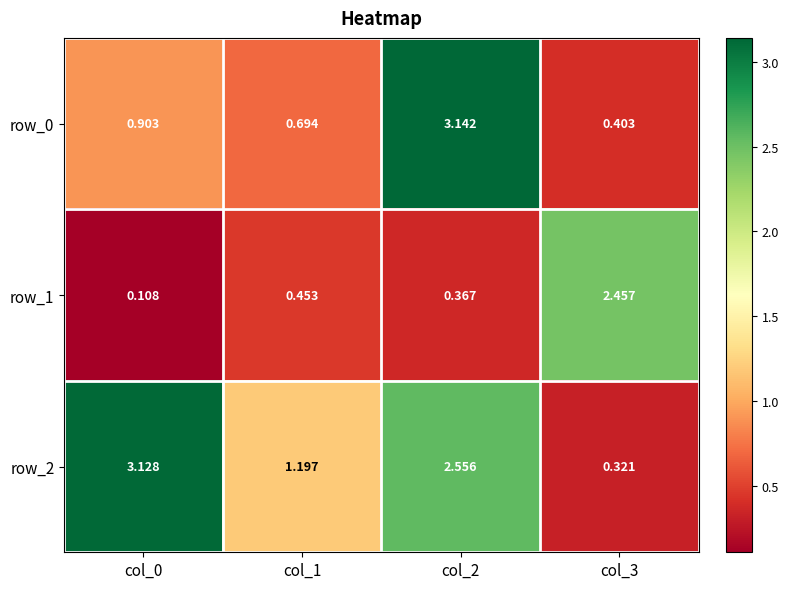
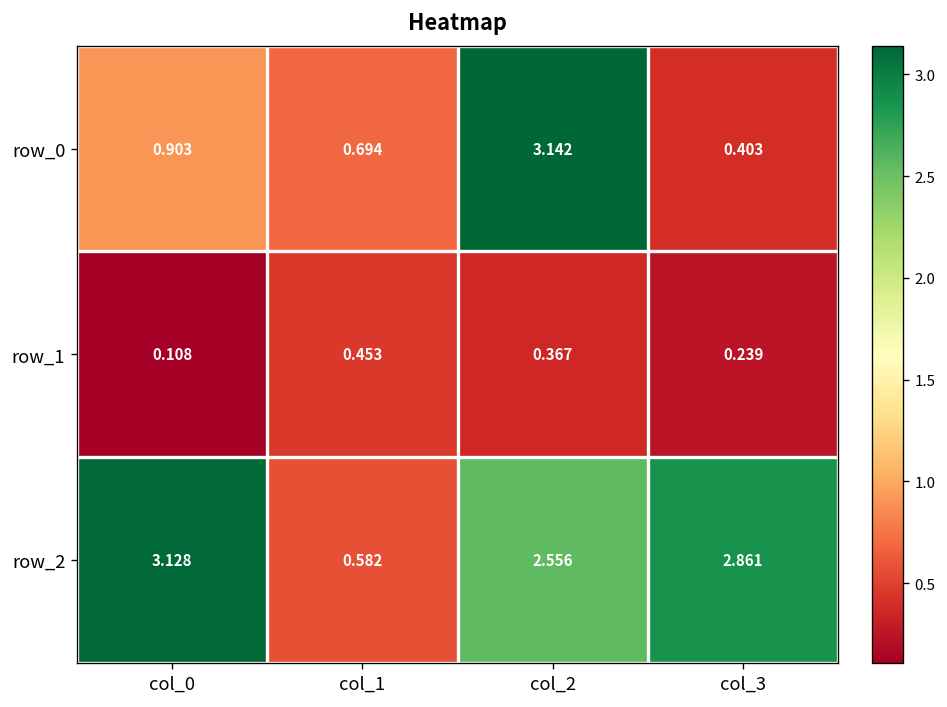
row_1, col_3: 2.457 -> 0.239
row_2, col_1: 1.197 -> 0.582
row_2, col_3: 0.321 -> 2.861
